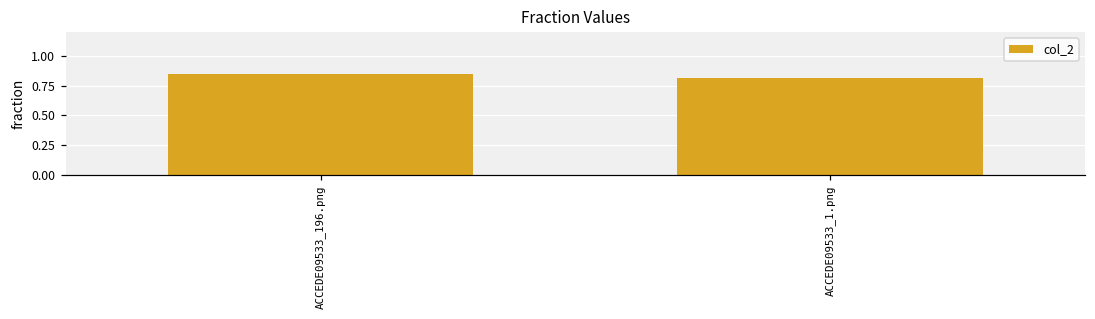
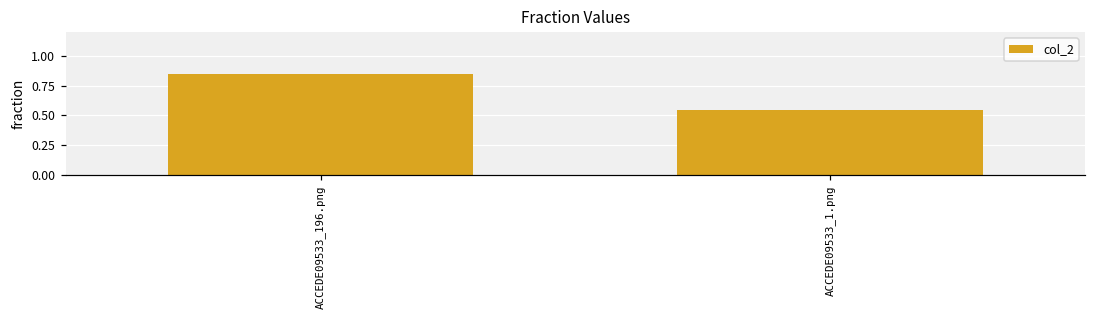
ACCEDE09533_1.png: 0.81 -> 0.54
